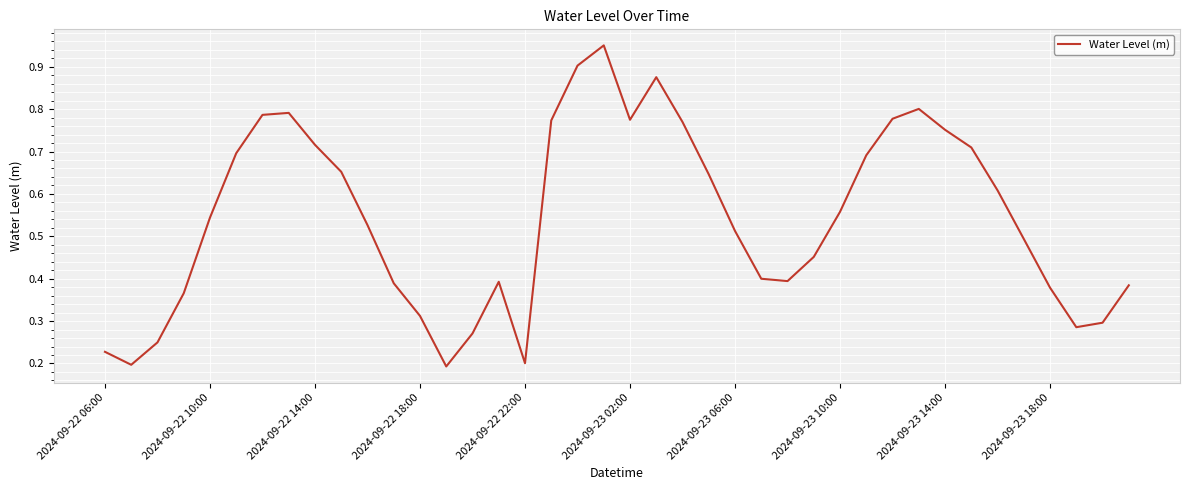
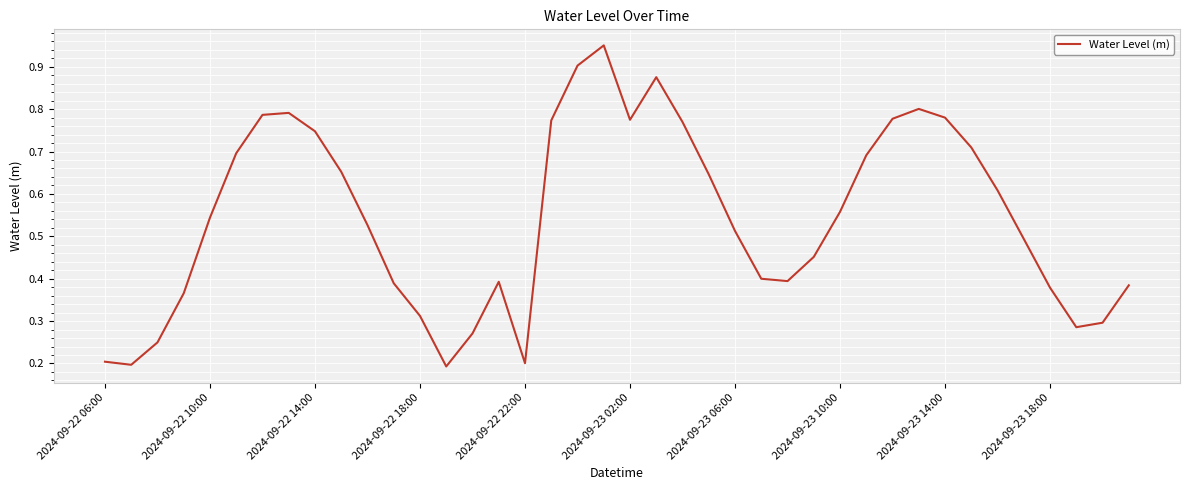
2024-09-22 06:00: 0.23 -> 0.20
2024-09-22 14:00: 0.72 -> 0.75
2024-09-23 14:00: 0.75 -> 0.78
